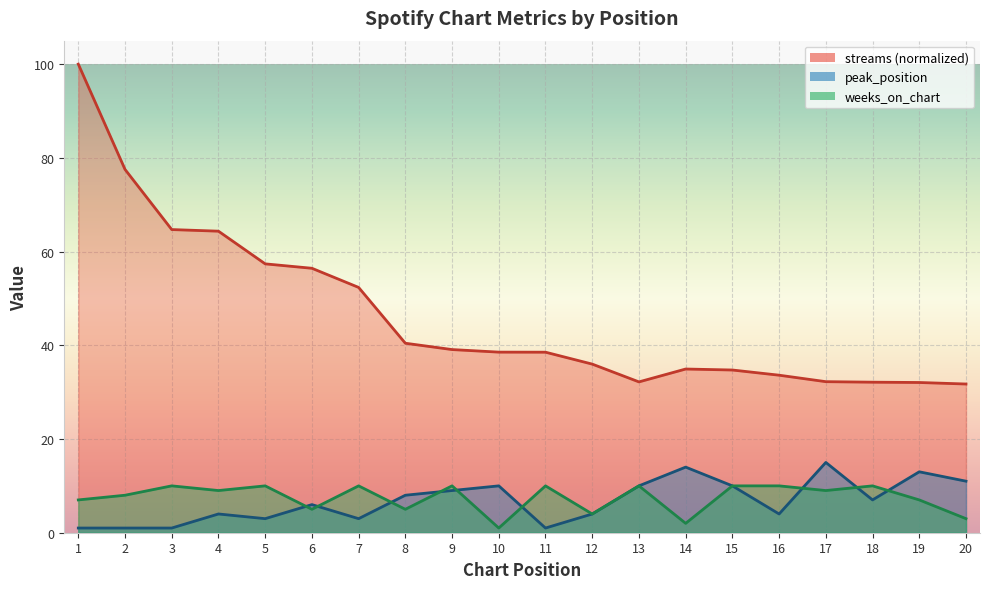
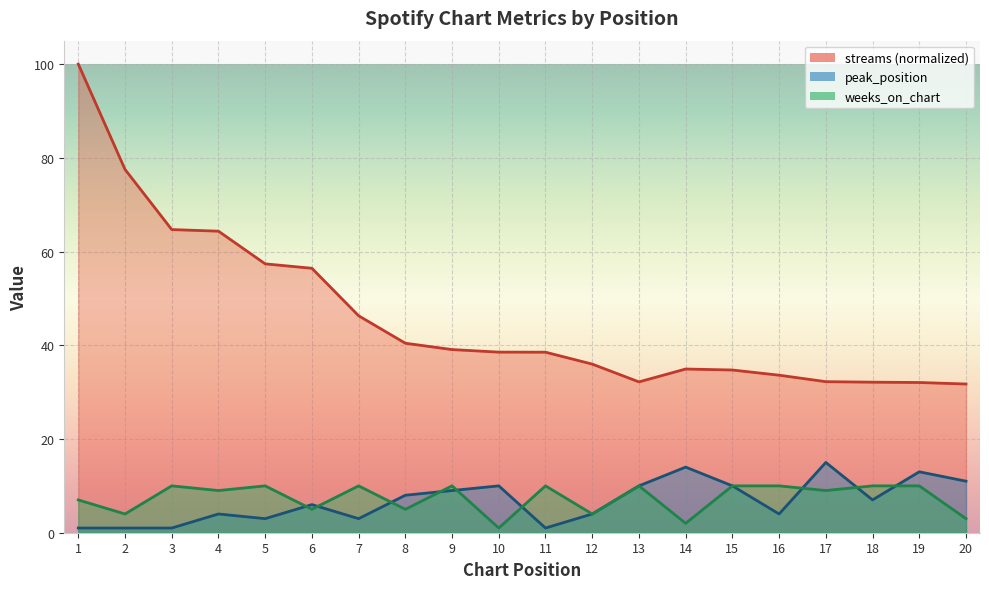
weeks_on_chart, 2: 8 -> 4
streams (normalized), 7: 52 -> 46
weeks_on_chart, 19: 7 -> 10
